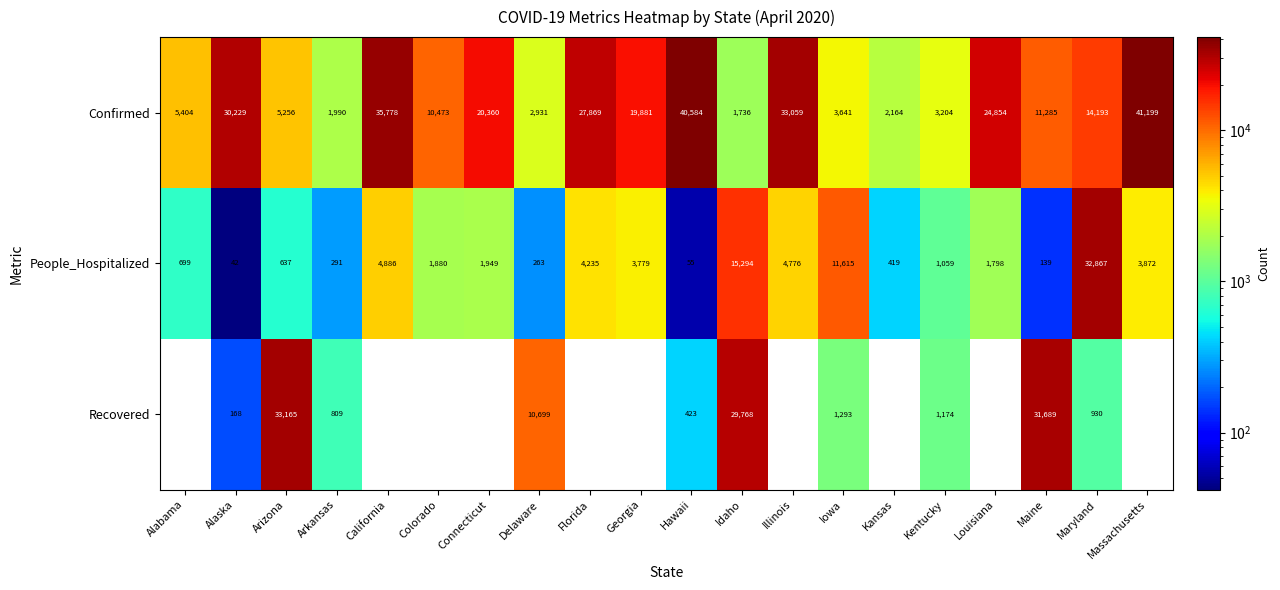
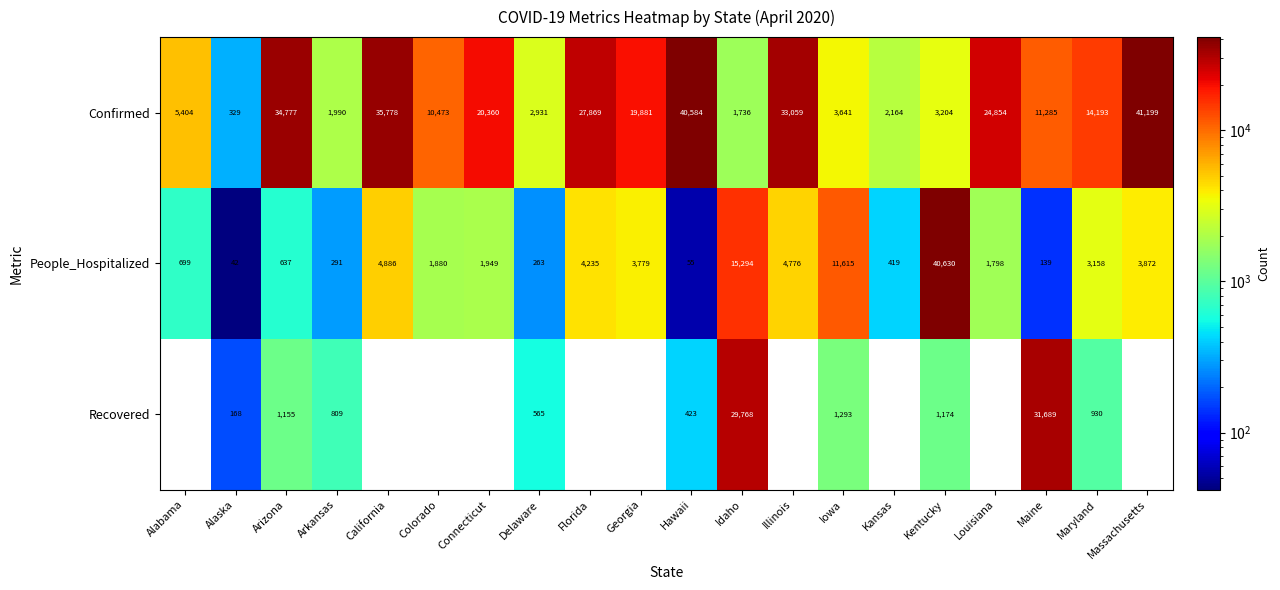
Confirmed, Alaska: 30,229 -> 329
Confirmed, Arizona: 5,256 -> 34,777
People_Hospitalized, Kentucky: 1,059 -> 40,630
People_Hospitalized, Maryland: 32,867 -> 3,158
Recovered, Arizona: 33,165 -> 1,155
Recovered, Delaware: 10,699 -> 565
